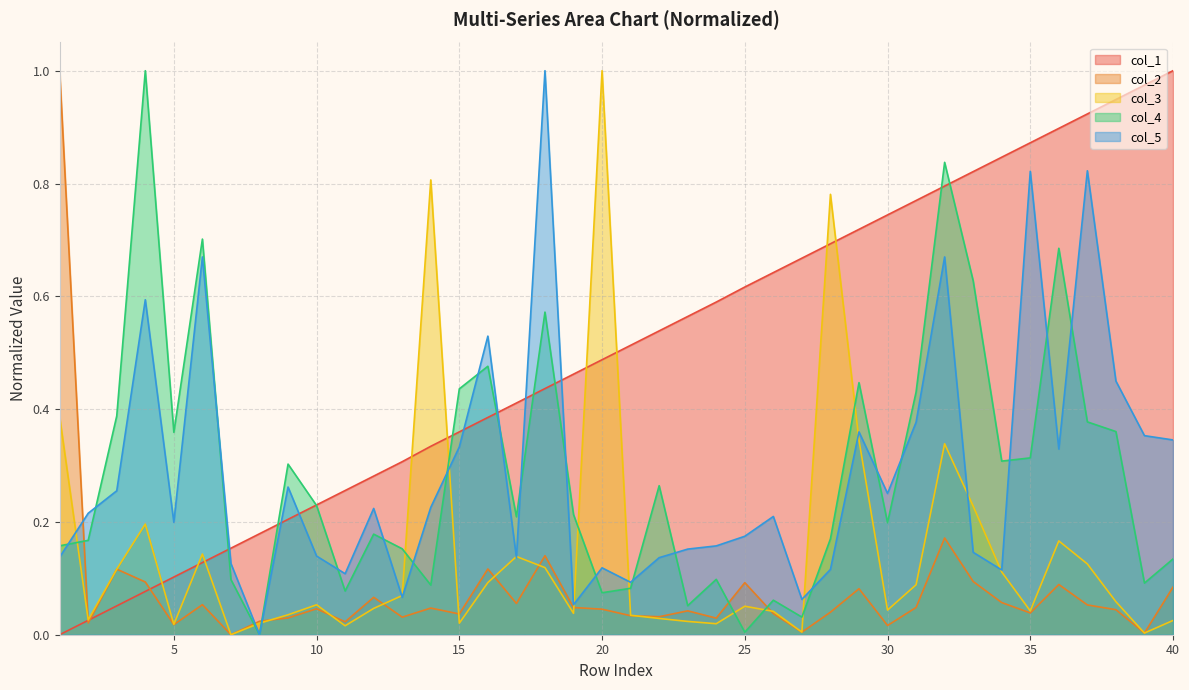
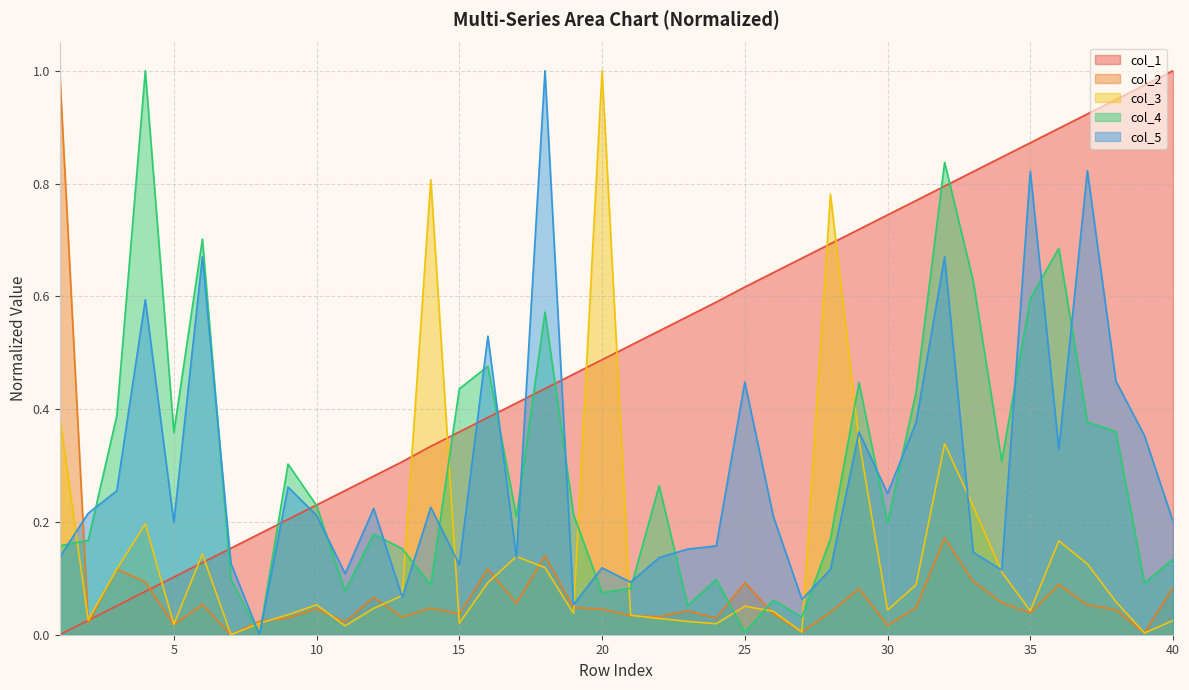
col_5, 10: 0.14 -> 0.21
col_5, 15: 0.33 -> 0.12
col_5, 25: 0.17 -> 0.45
col_4, 35: 0.31 -> 0.60
col_5, 40: 0.35 -> 0.20
